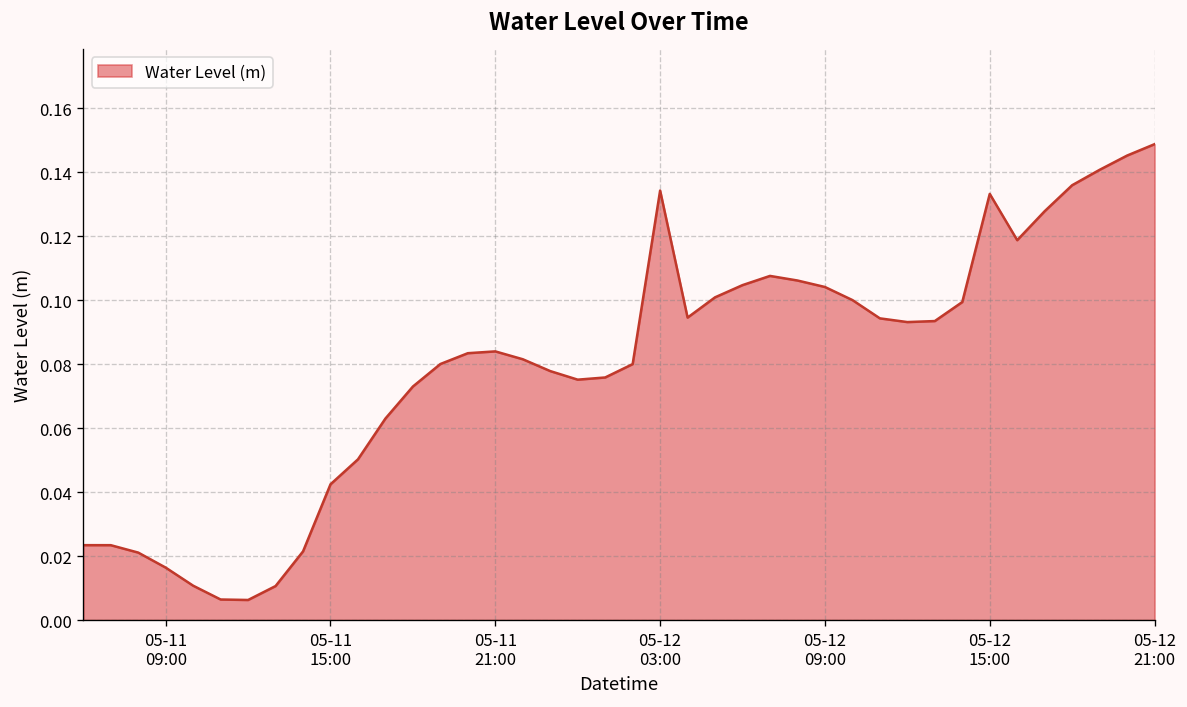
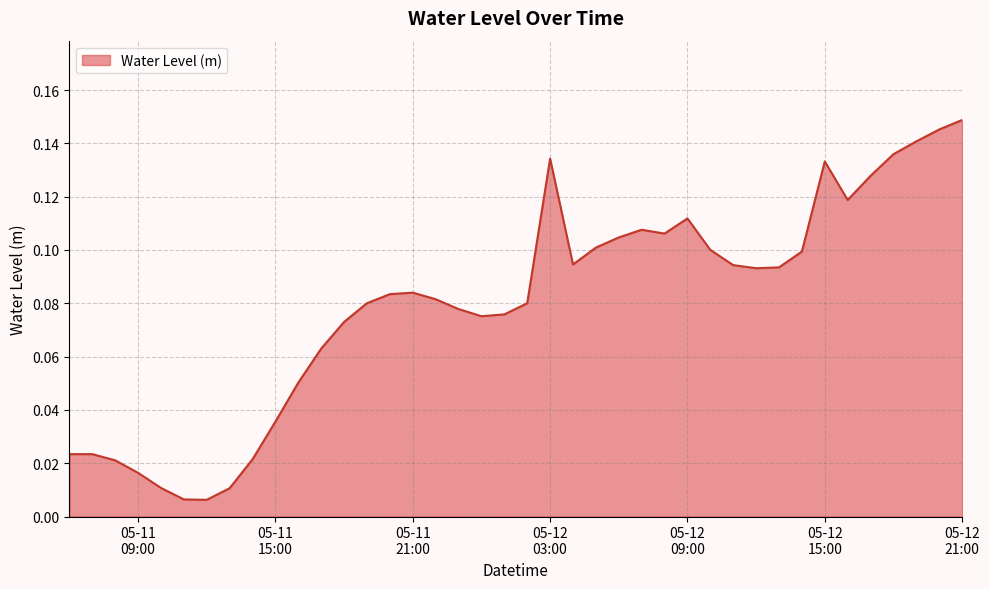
05-11 15:00: 0.042 -> 0.036
05-12 09:00: 0.104 -> 0.112
